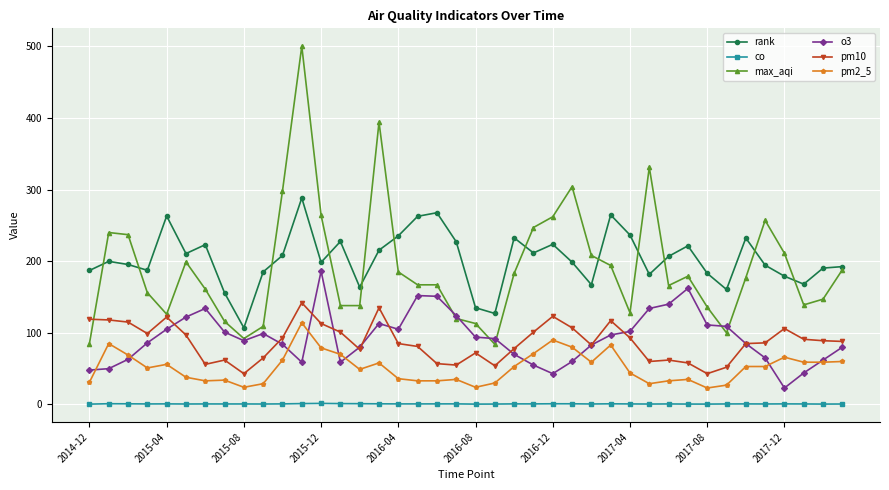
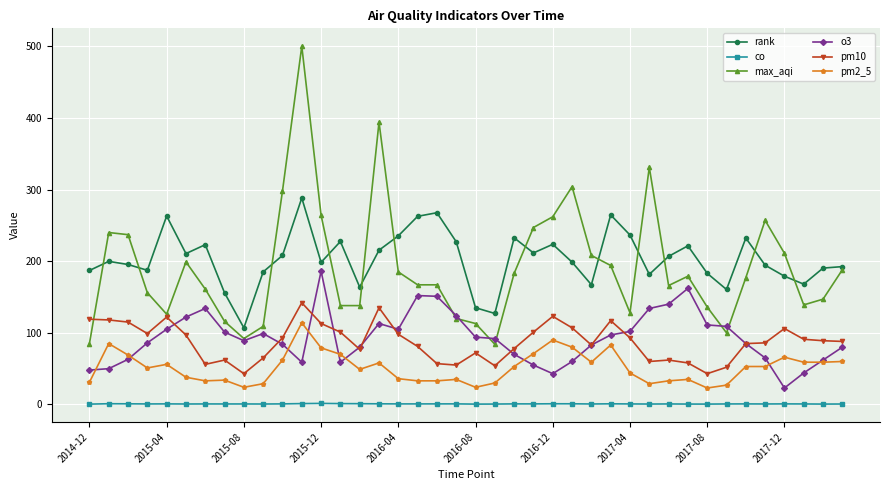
pm10, 2016-04: 90 -> 100
